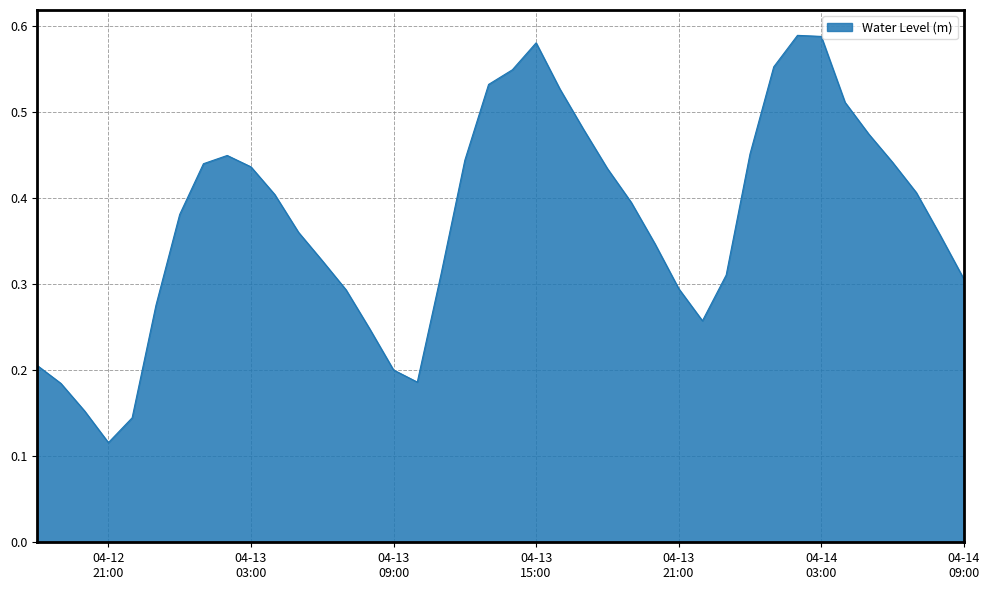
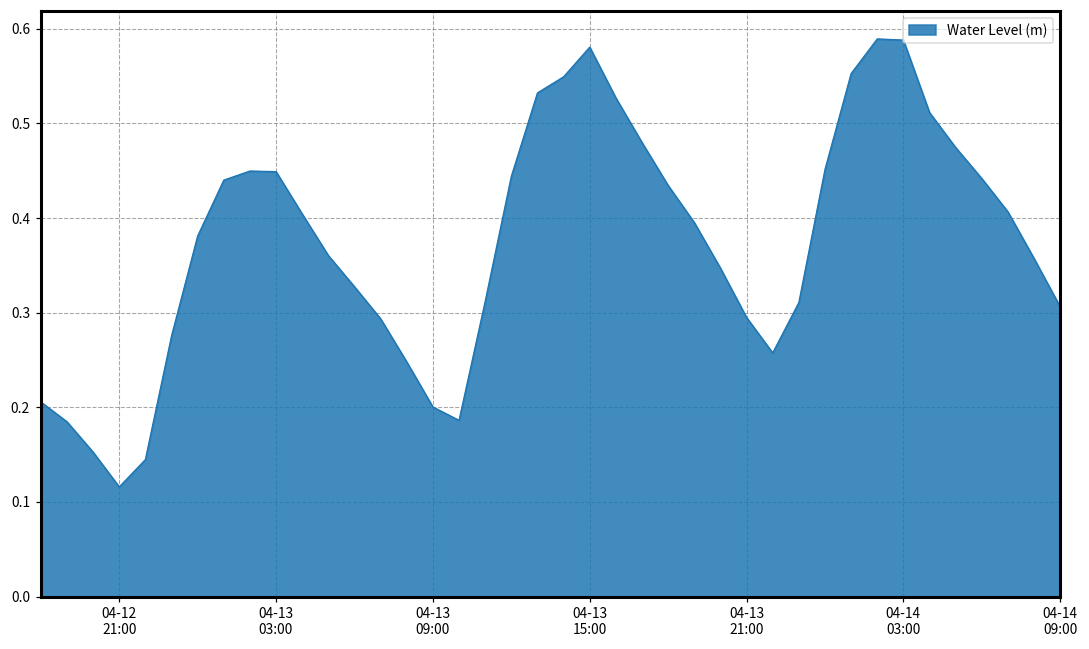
04-13 03:00: 0.44 -> 0.45
